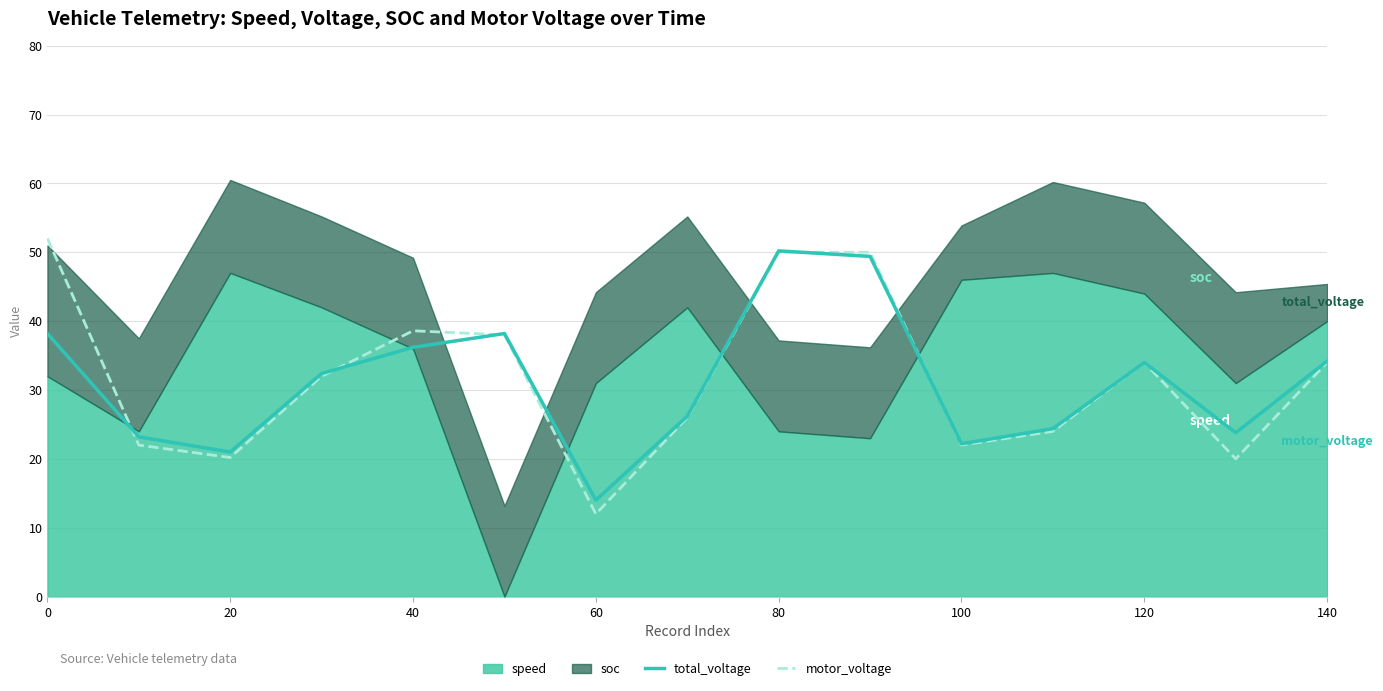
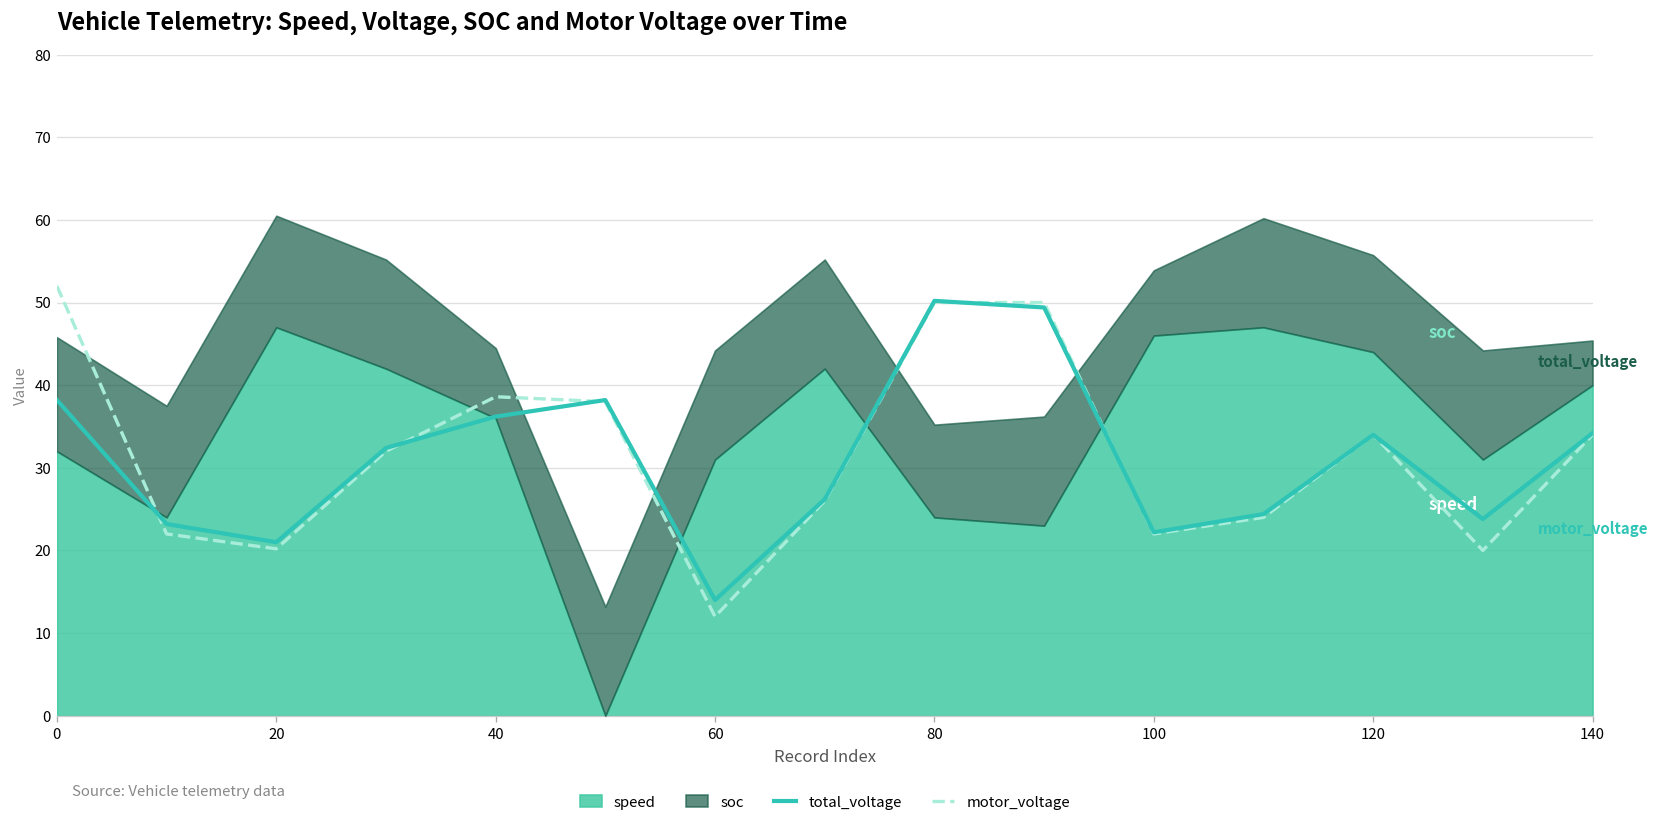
soc, 0: 19 -> 14
soc, 40: 13 -> 8
soc, 80: 13 -> 11
soc, 120: 13 -> 12
